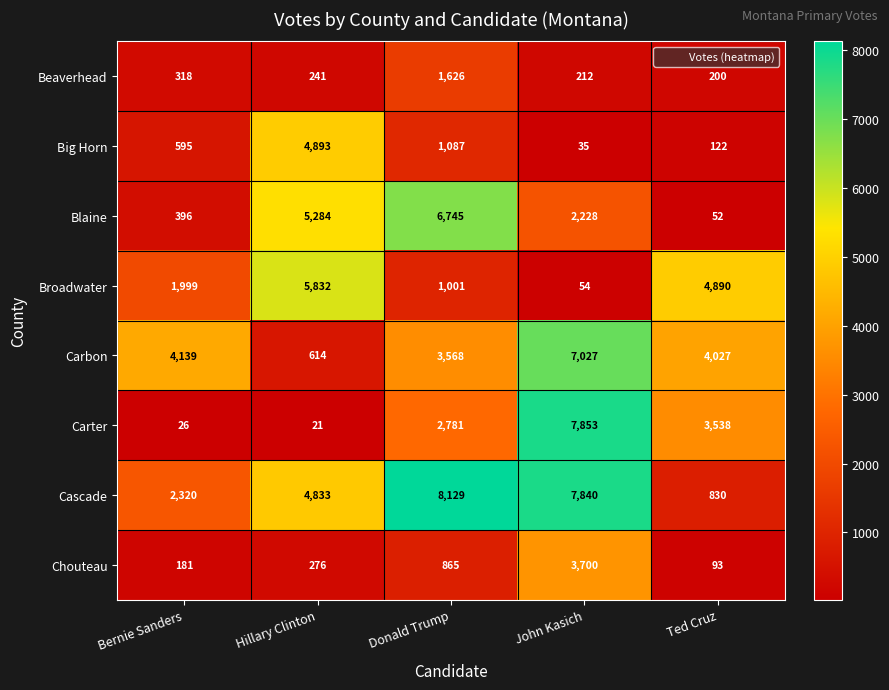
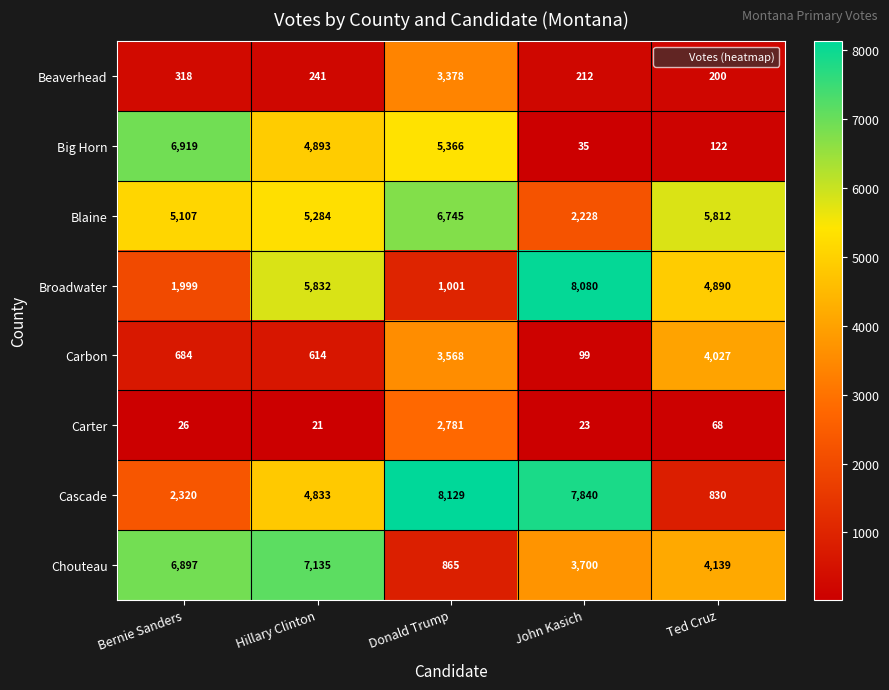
Beaverhead, Donald Trump: 1,626 -> 3,378
Big Horn, Bernie Sanders: 595 -> 6,919
Big Horn, Donald Trump: 1,087 -> 5,366
Blaine, Bernie Sanders: 396 -> 5,107
Blaine, Ted Cruz: 52 -> 5,812
Broadwater, John Kasich: 54 -> 8,080
Carbon, Bernie Sanders: 4,139 -> 684
Carbon, John Kasich: 7,027 -> 99
Carter, John Kasich: 7,853 -> 23
Carter, Ted Cruz: 3,538 -> 68
Chouteau, Bernie Sanders: 181 -> 6,897
Chouteau, Hillary Clinton: 276 -> 7,135
Chouteau, Ted Cruz: 93 -> 4,139
